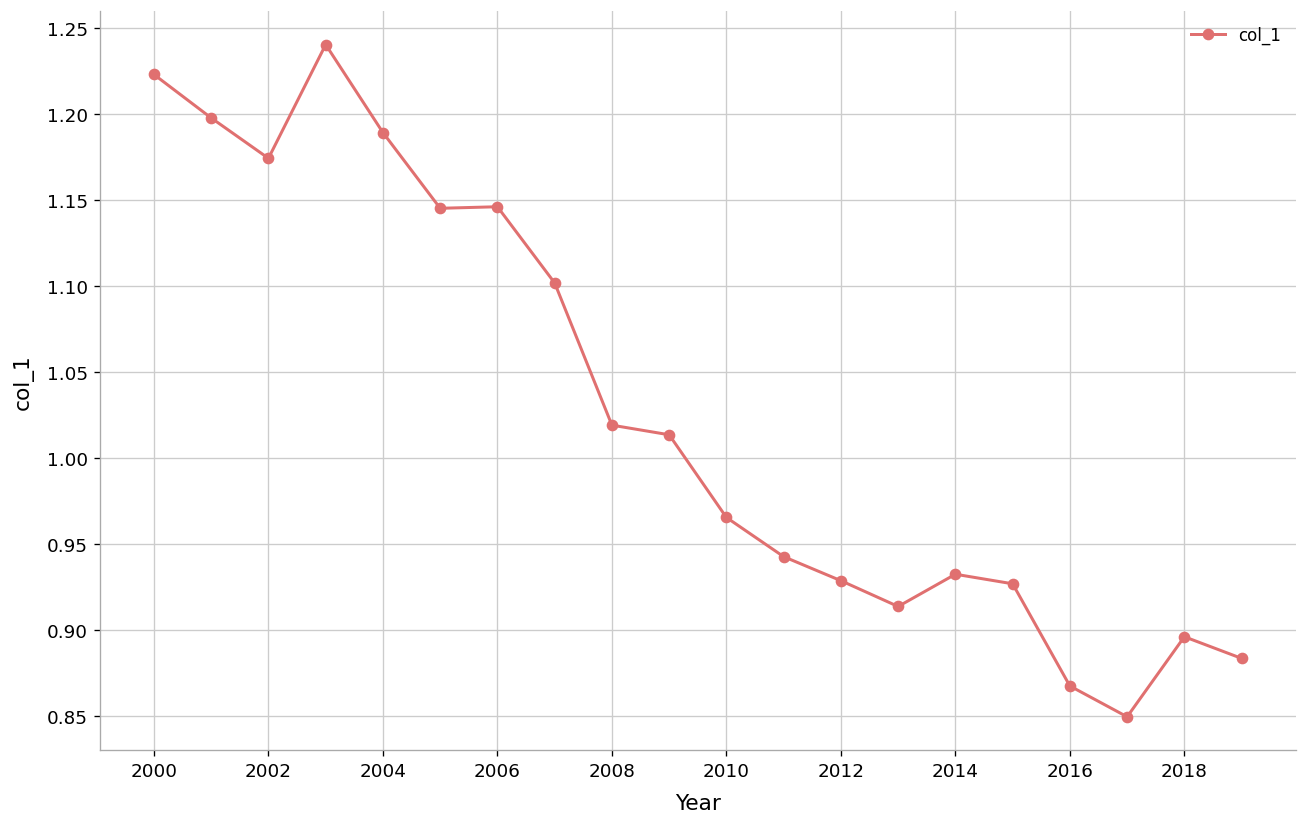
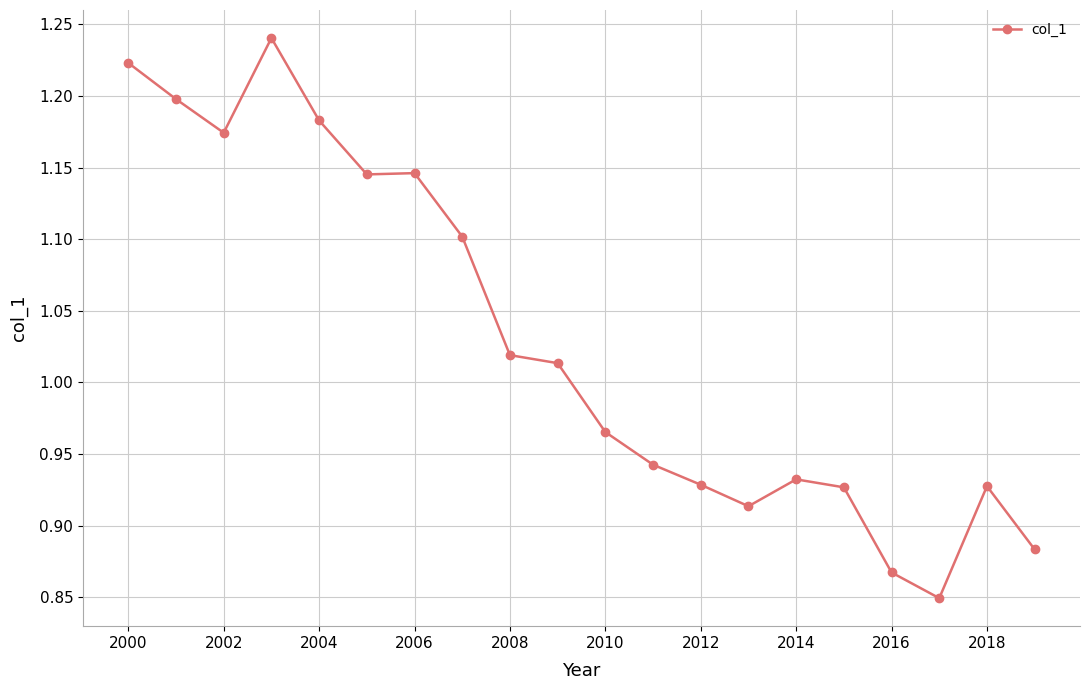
2004: 1.189 -> 1.183
2018: 0.896 -> 0.928
